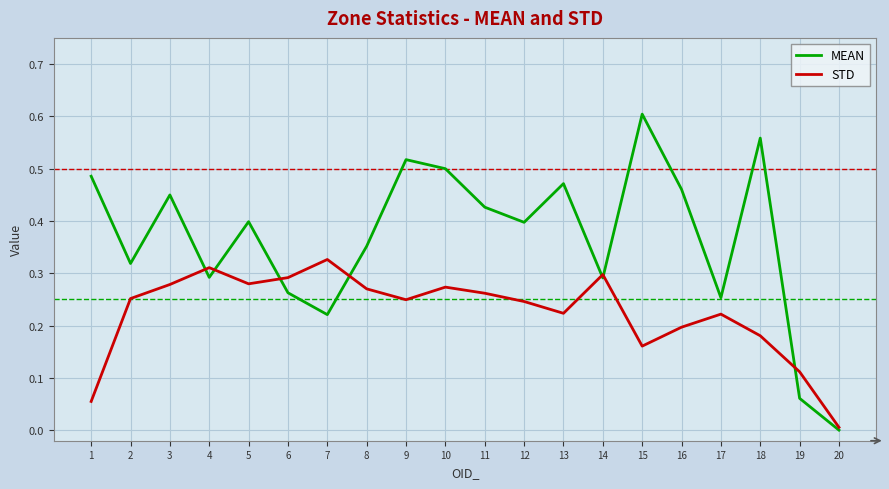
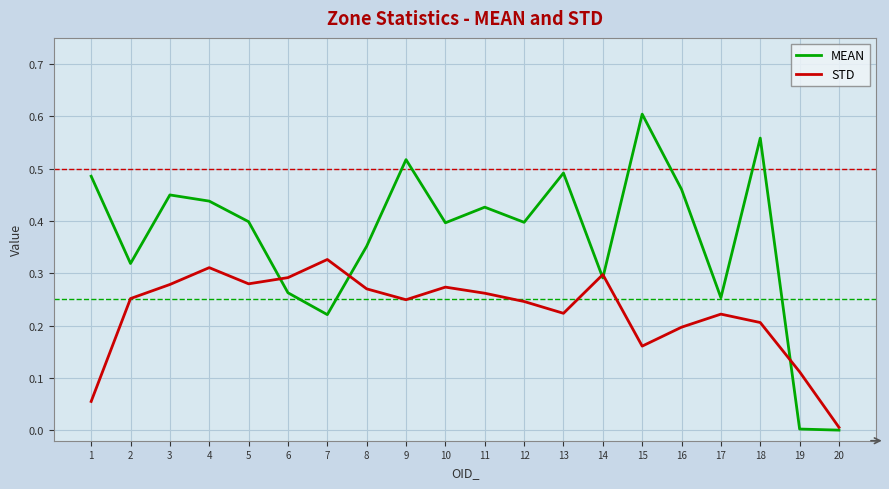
MEAN, 4: 0.29 -> 0.44
MEAN, 10: 0.50 -> 0.40
MEAN, 13: 0.47 -> 0.49
STD, 18: 0.18 -> 0.21
MEAN, 19: 0.06 -> 0.00
